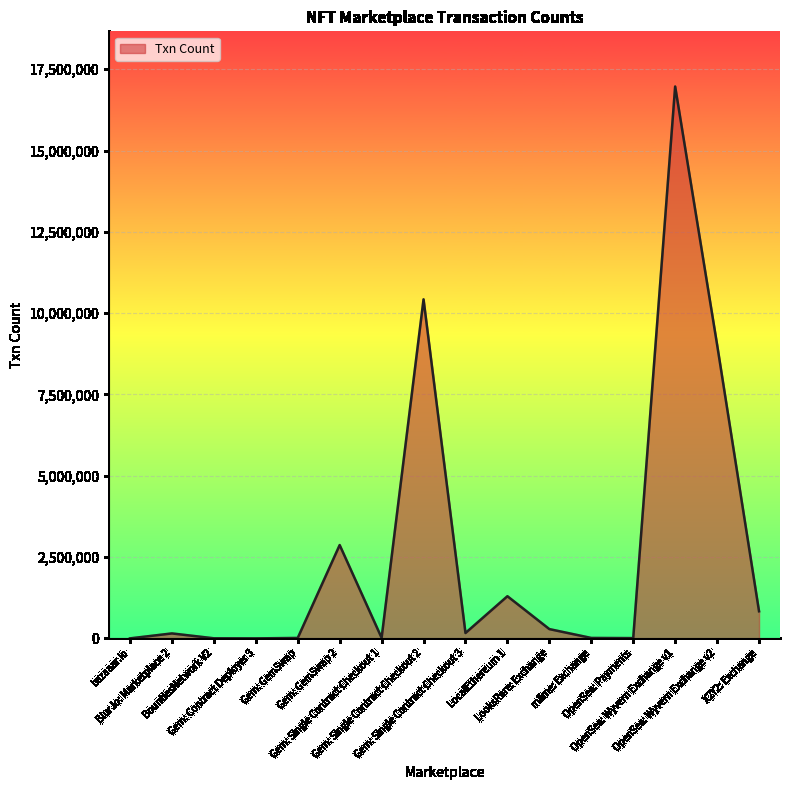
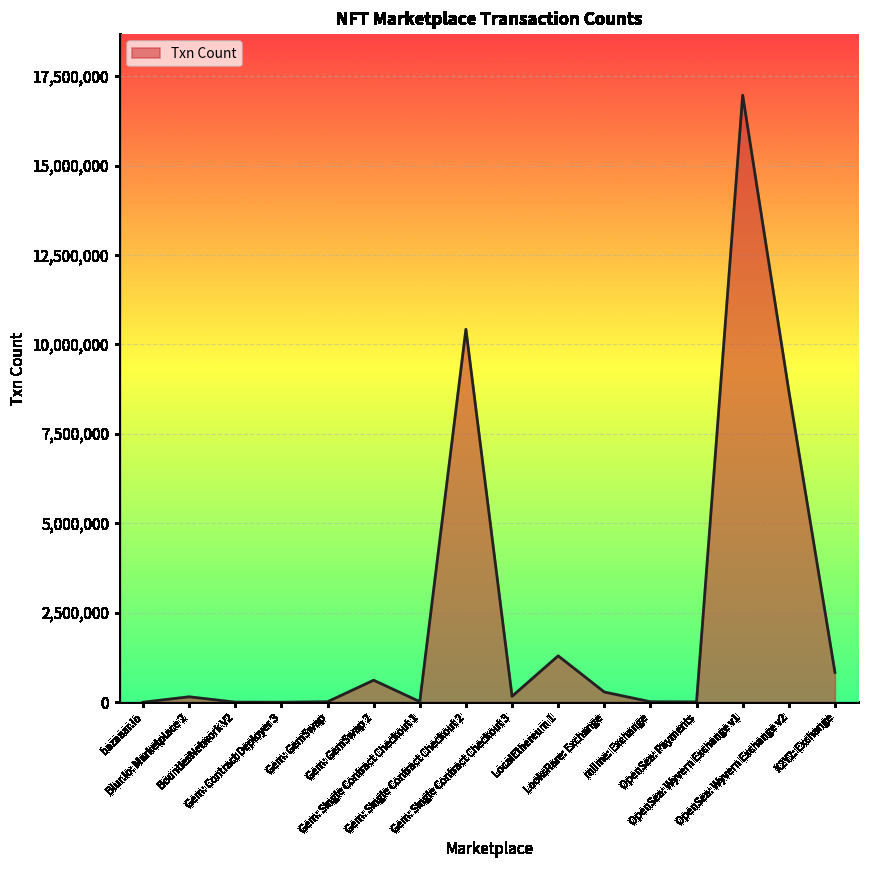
Gem: GemSwap 2: 2,900,000 -> 600,000
OpenSea: Wyvern Exchange v2: 9,000,000 -> 8,700,000
